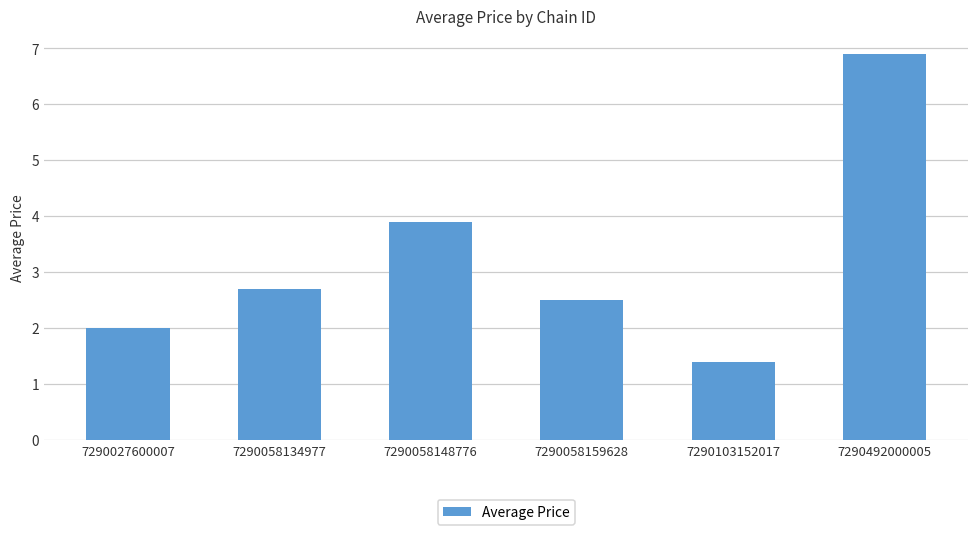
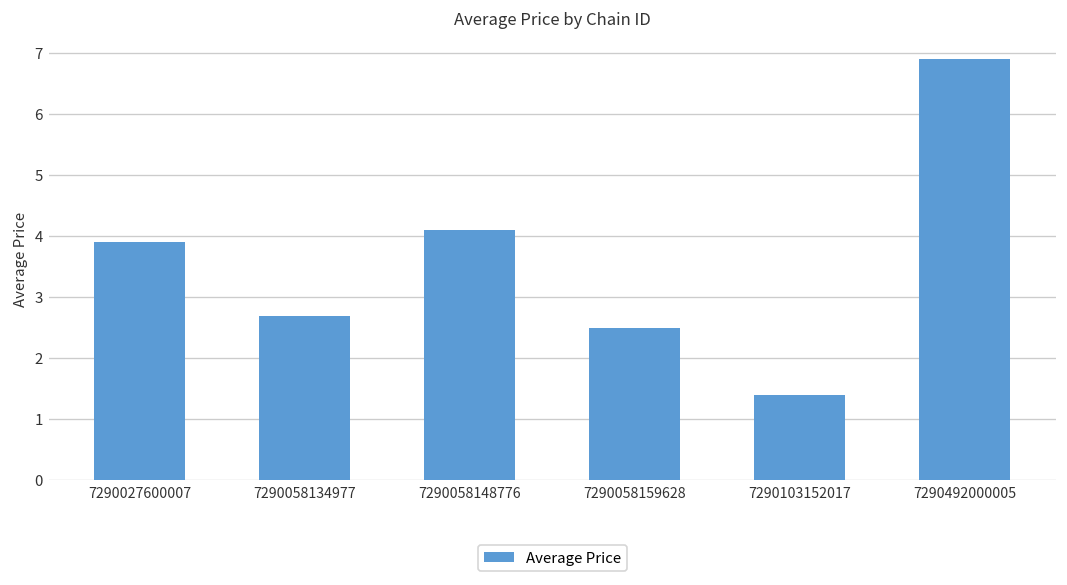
7290027600007: 2.0 -> 3.9
7290058148776: 3.9 -> 4.1
